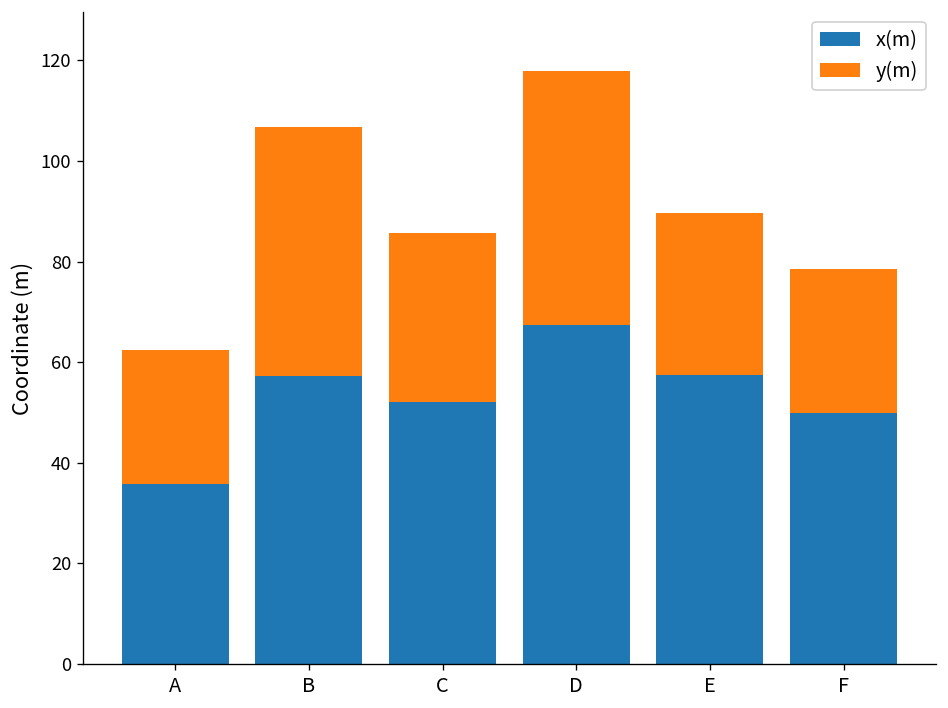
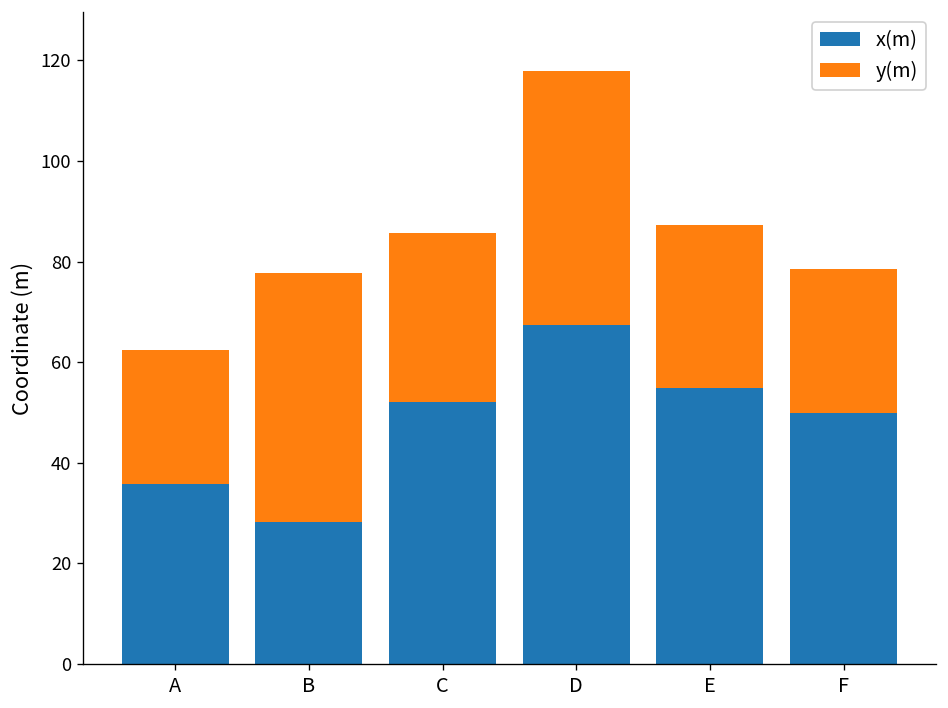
x(m), B: 57 -> 28
x(m), E: 57 -> 55
